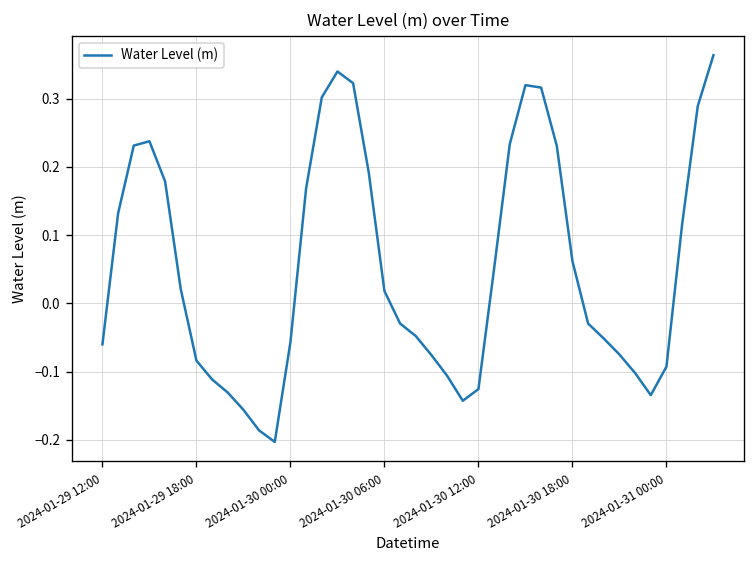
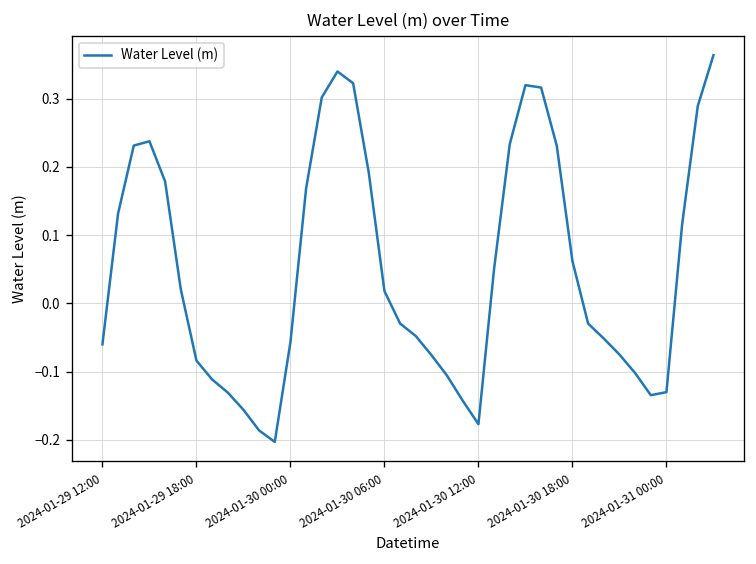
2024-01-30 12:00: -0.13 -> -0.18
2024-01-31 00:00: -0.09 -> -0.13
